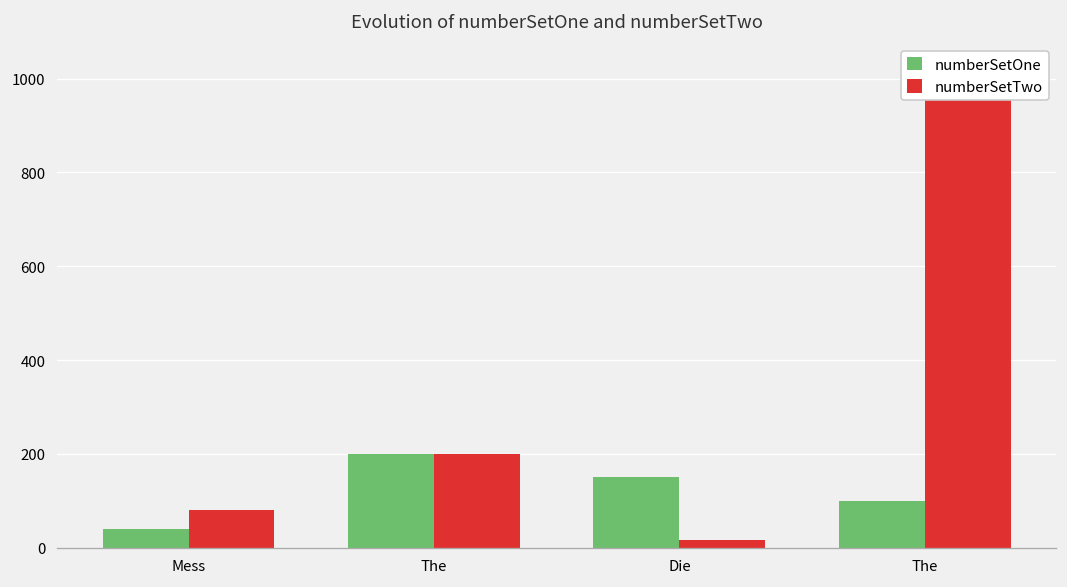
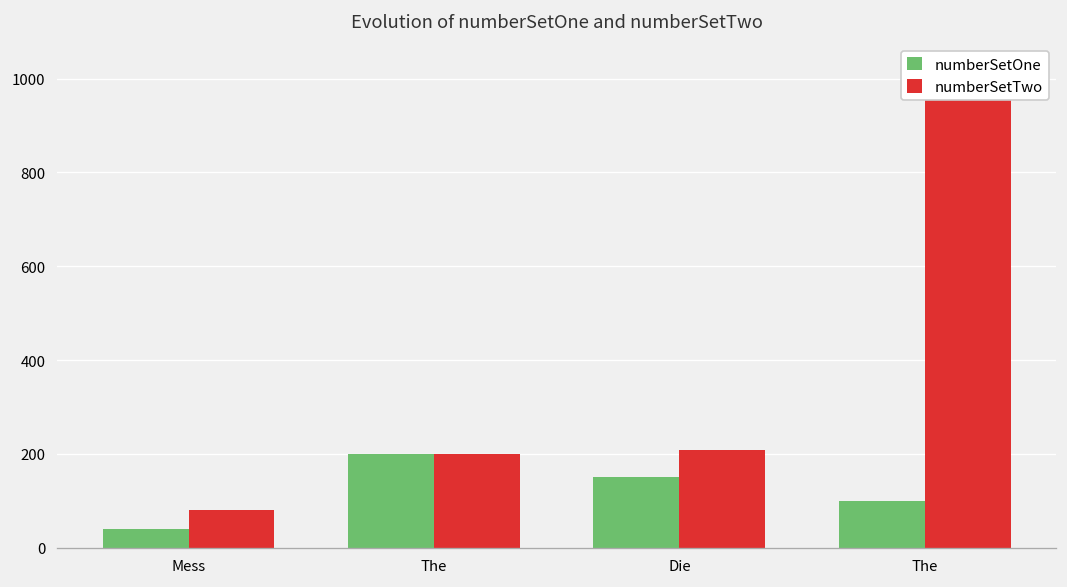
numberSetTwo, Die: 20 -> 210
